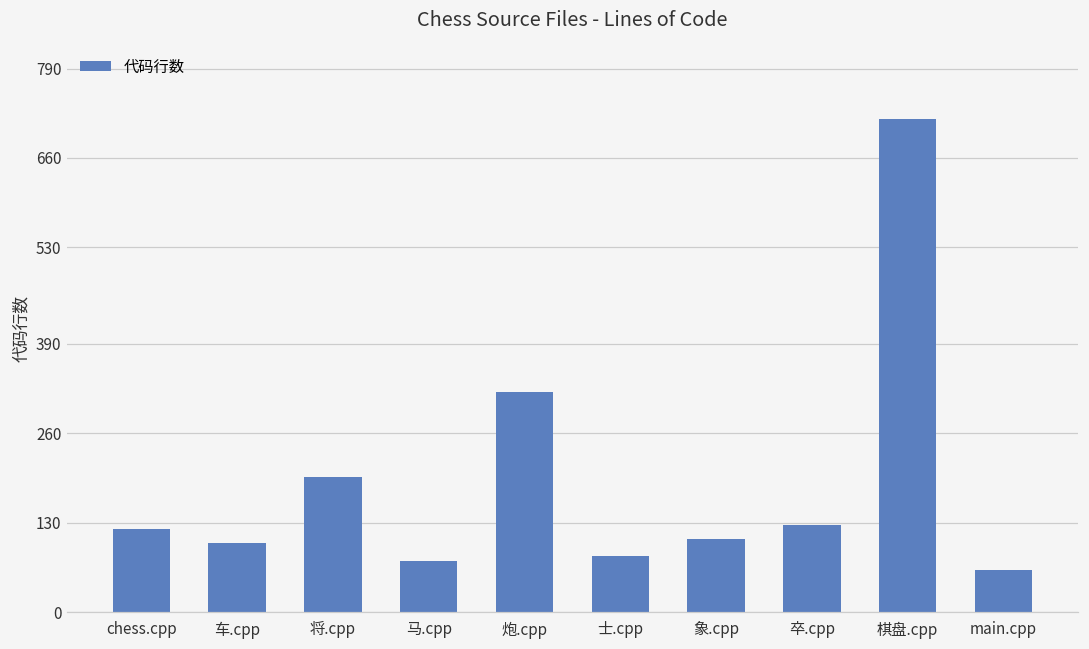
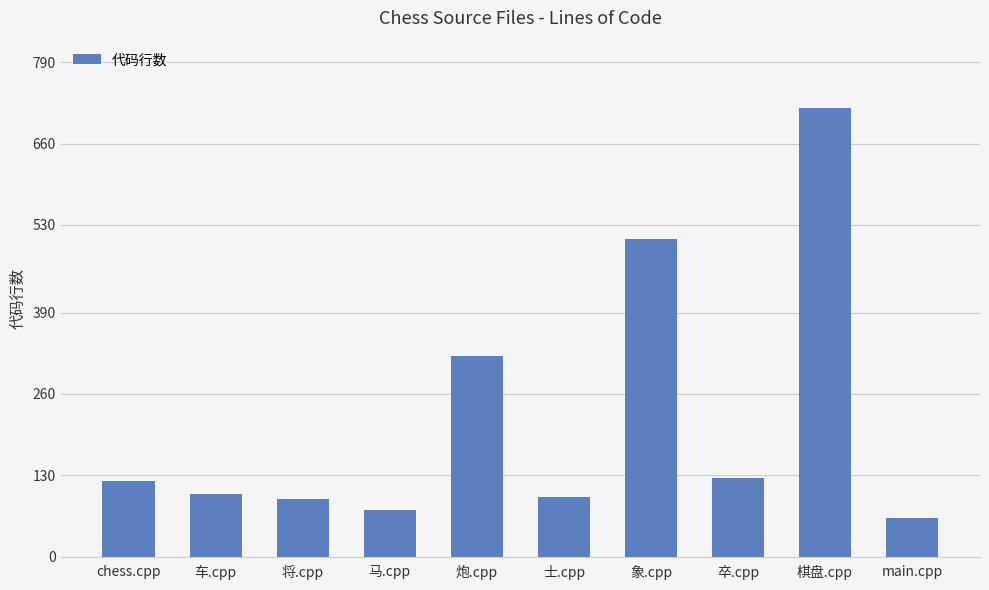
将.cpp: 200 -> 90
士.cpp: 80 -> 100
象.cpp: 110 -> 510
